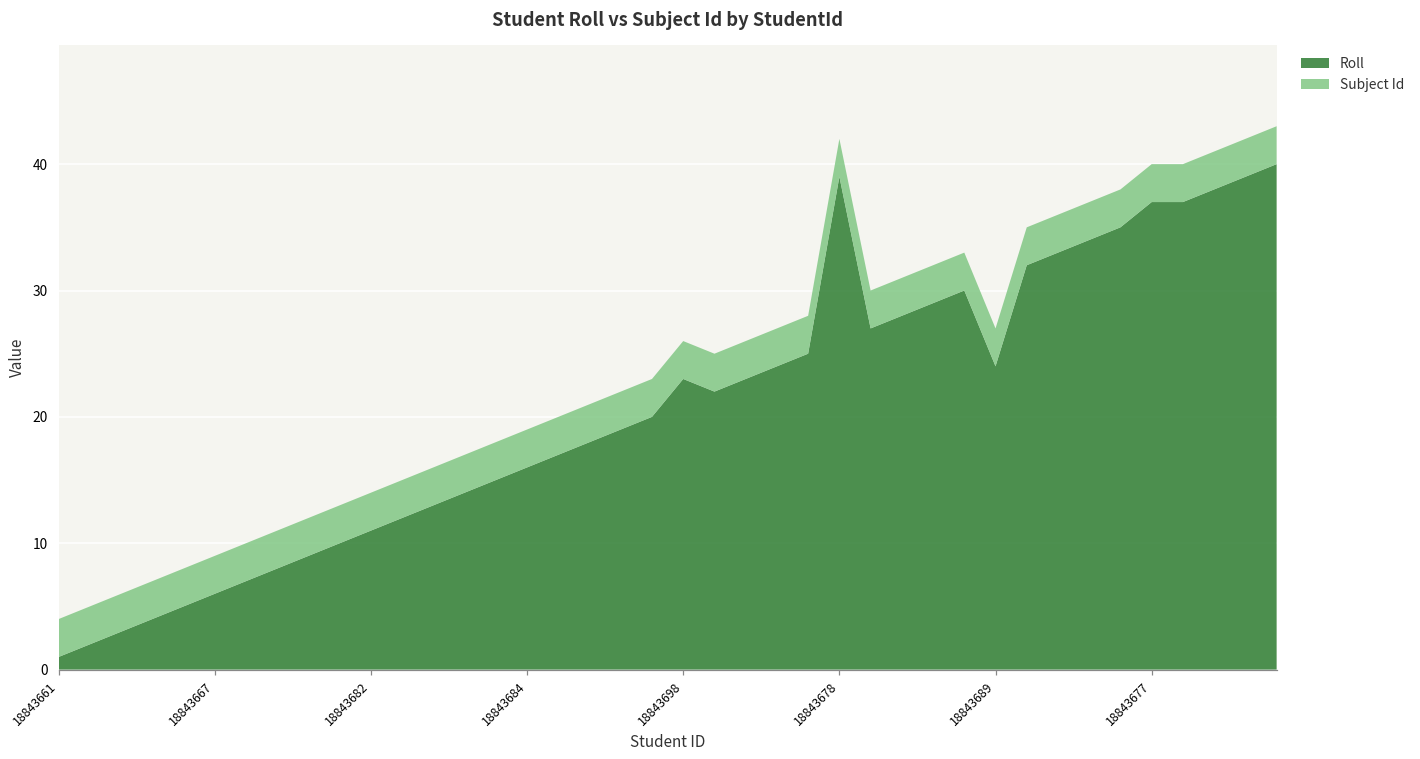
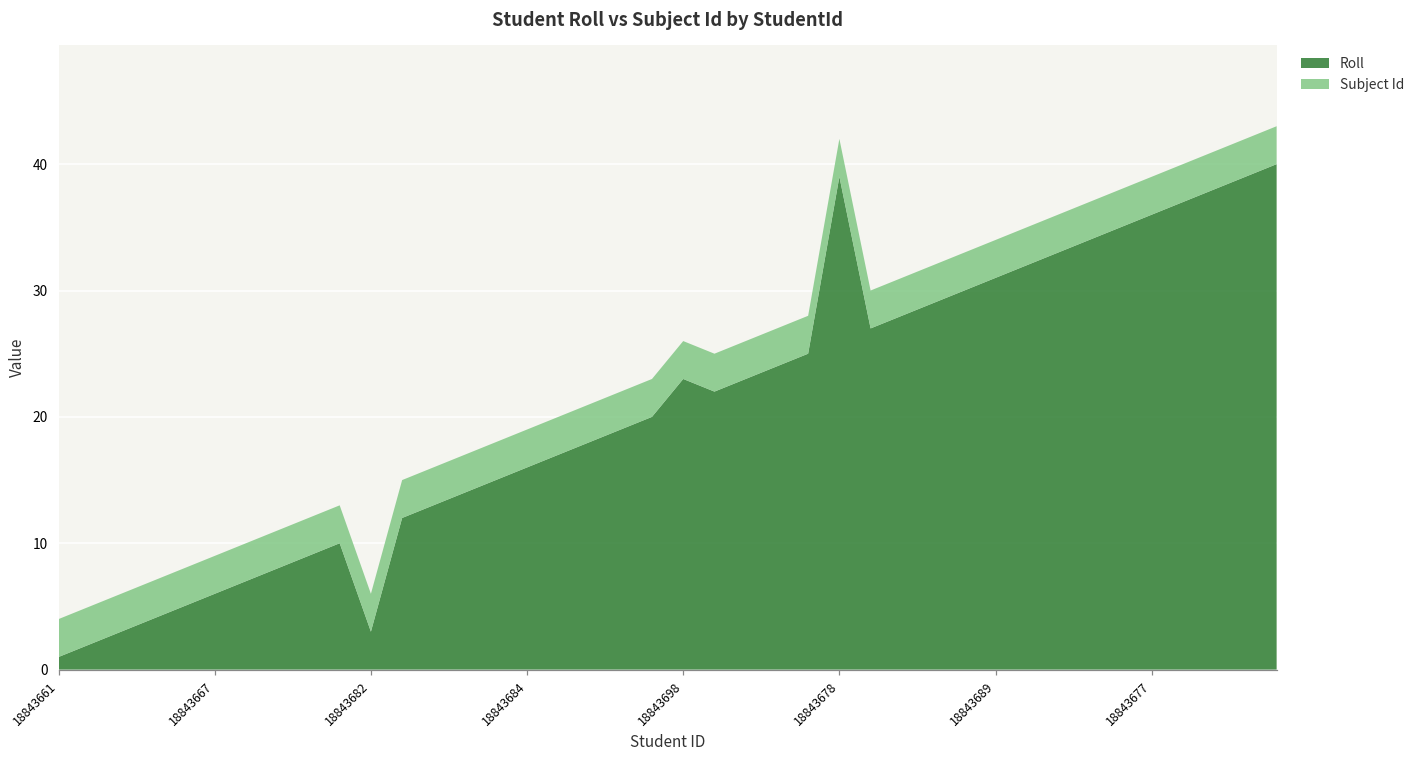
Roll, 18843682: 11 -> 3
Roll, 18843689: 24 -> 31
Roll, 18843677: 37 -> 36
